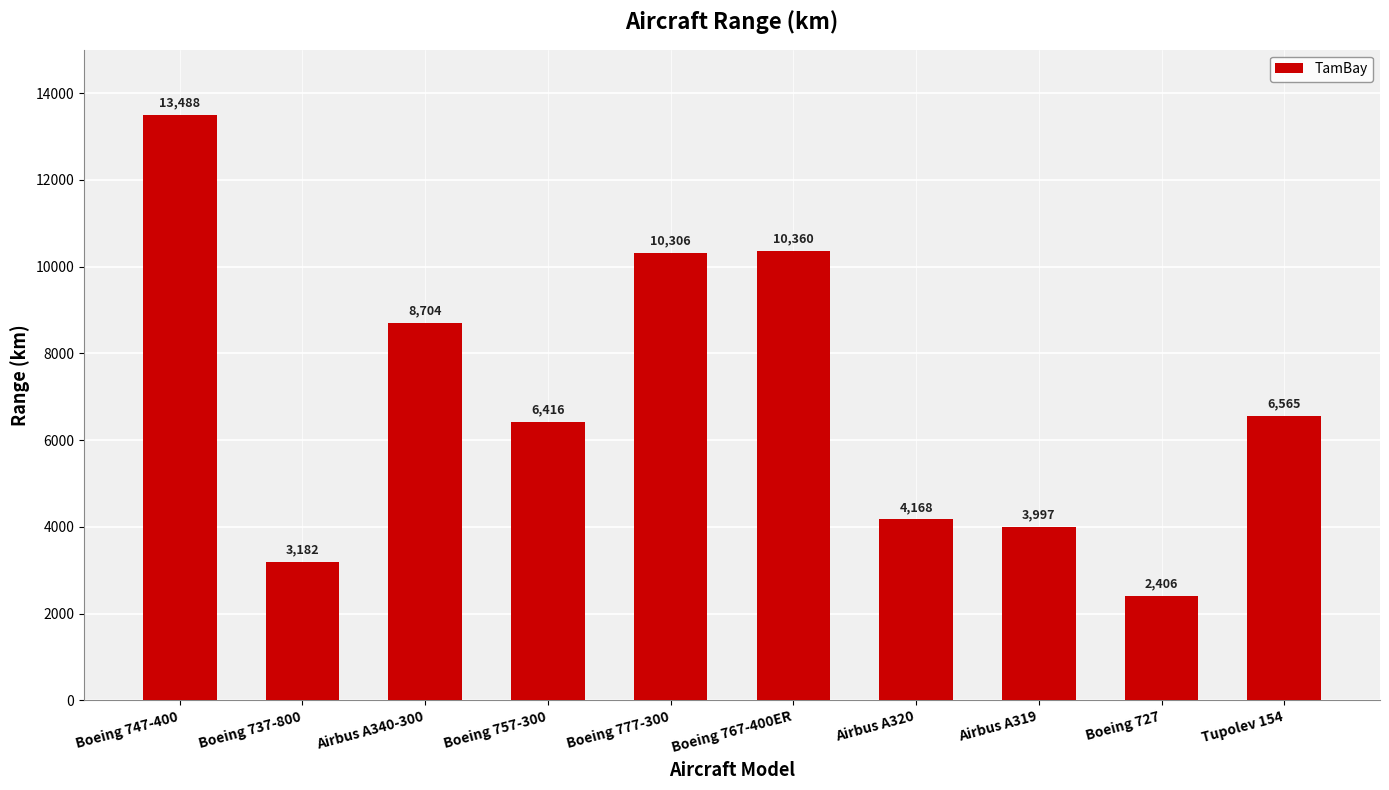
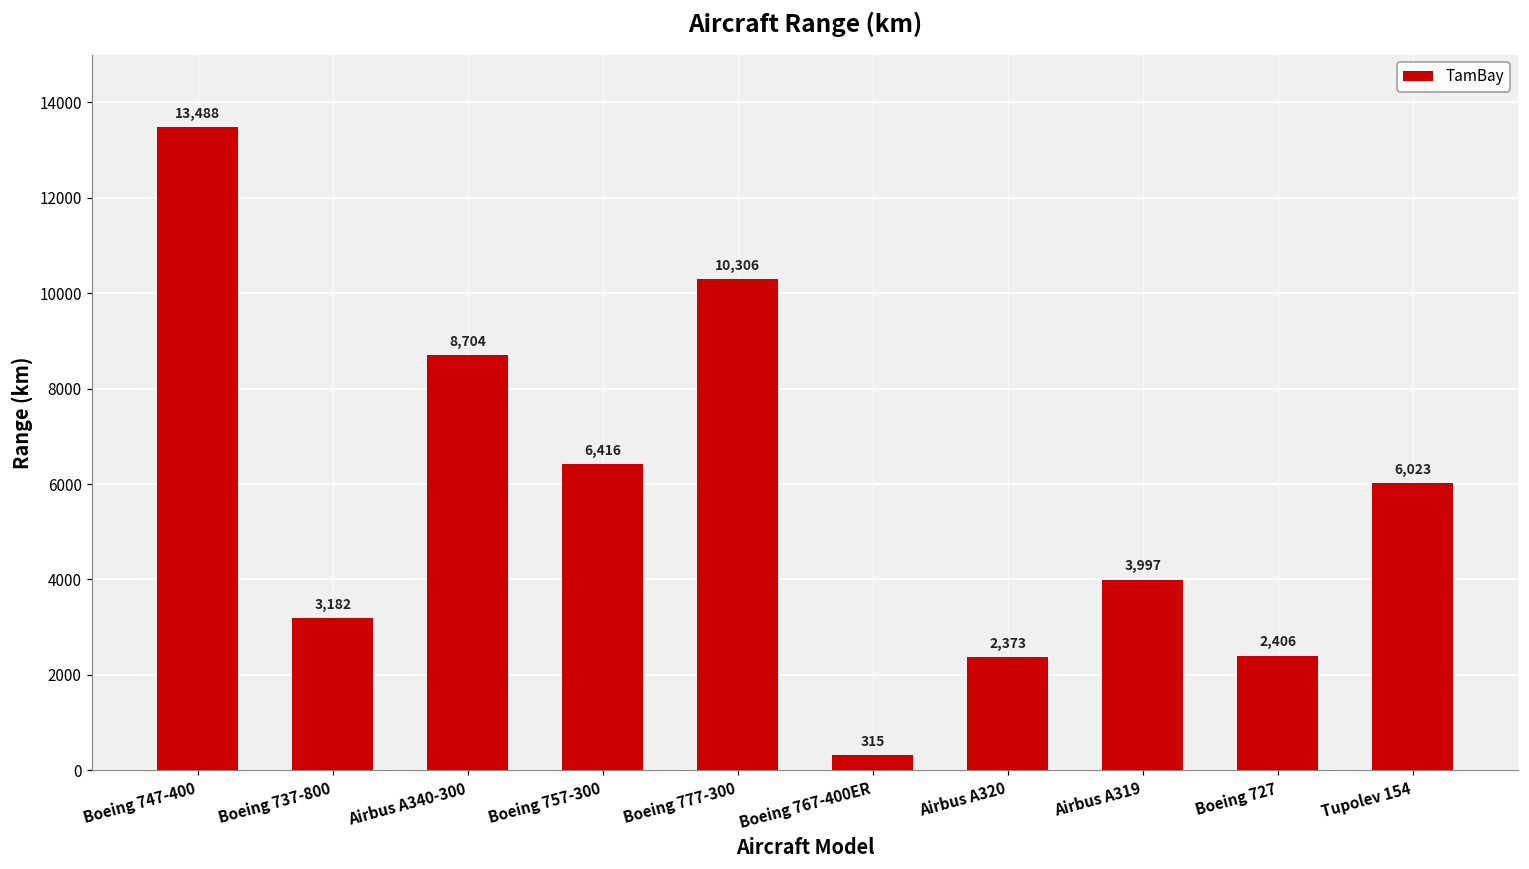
Boeing 767-400ER: 10,360 -> 315
Airbus A320: 4,168 -> 2,373
Tupolev 154: 6,565 -> 6,023
